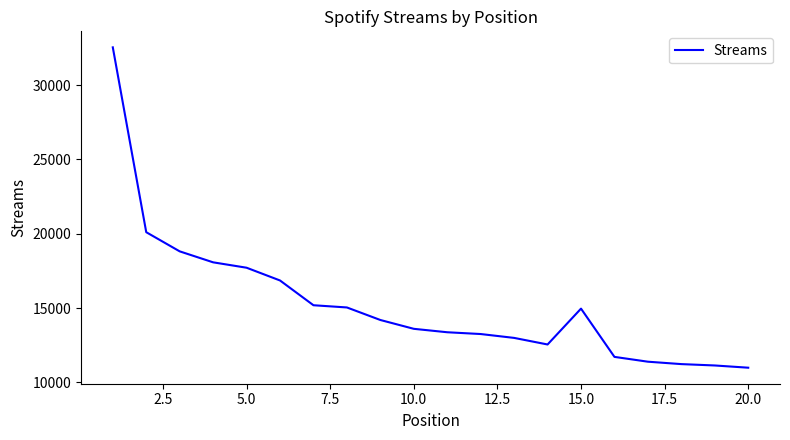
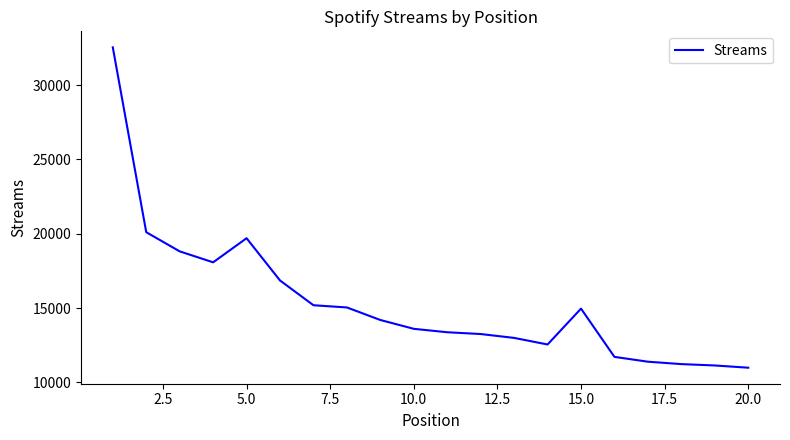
5.0: 17700 -> 19700
